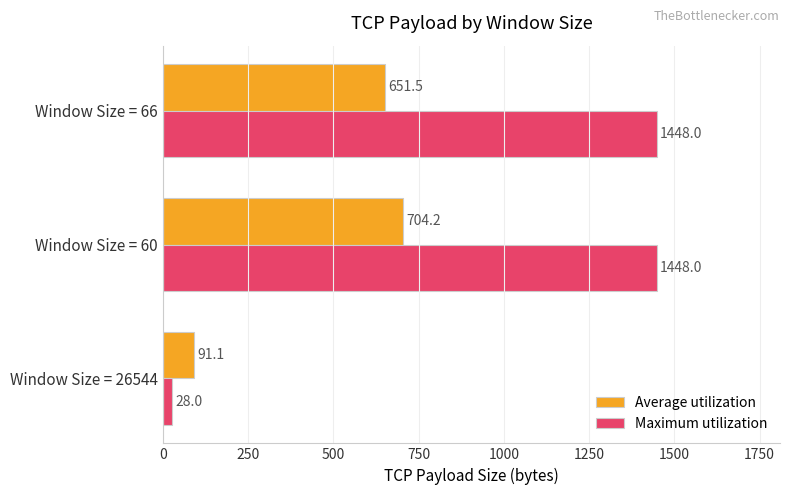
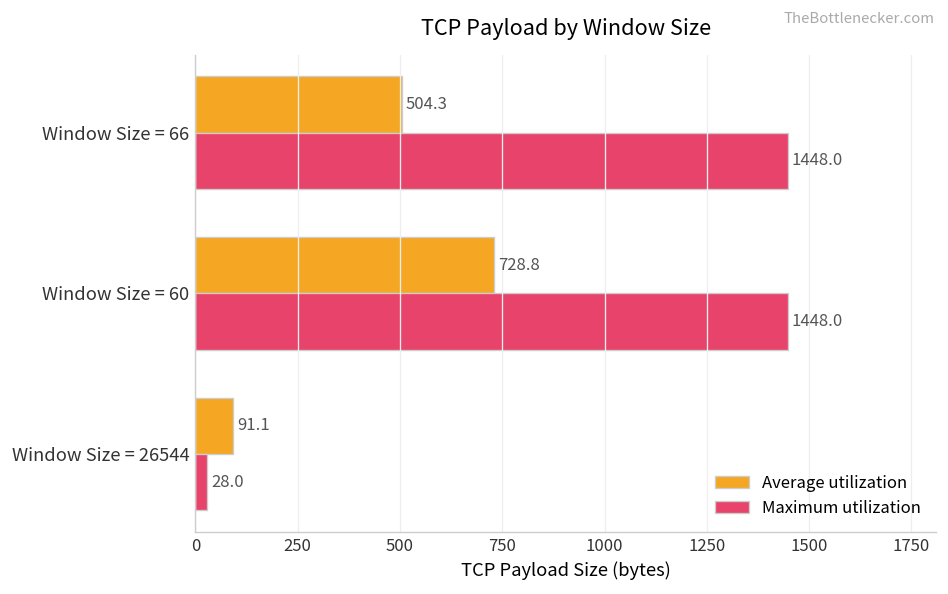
Average utilization, Window Size = 66: 651.5 -> 504.3
Average utilization, Window Size = 60: 704.2 -> 728.8
